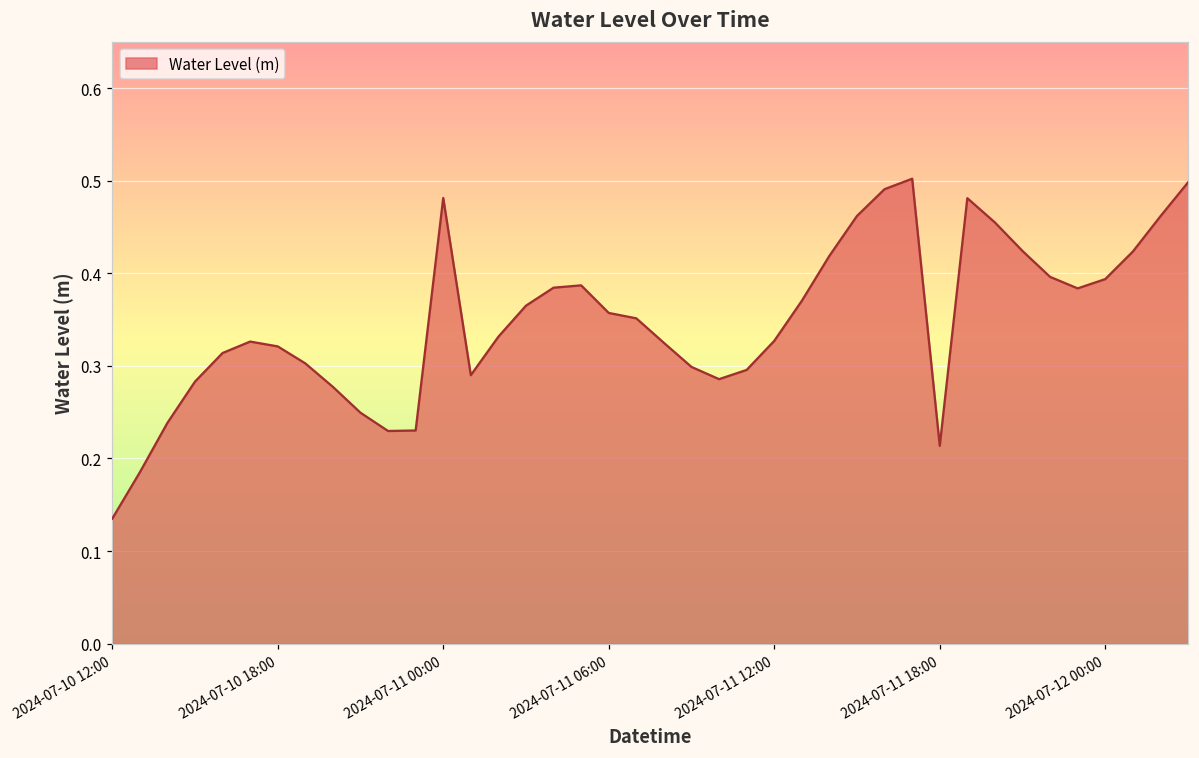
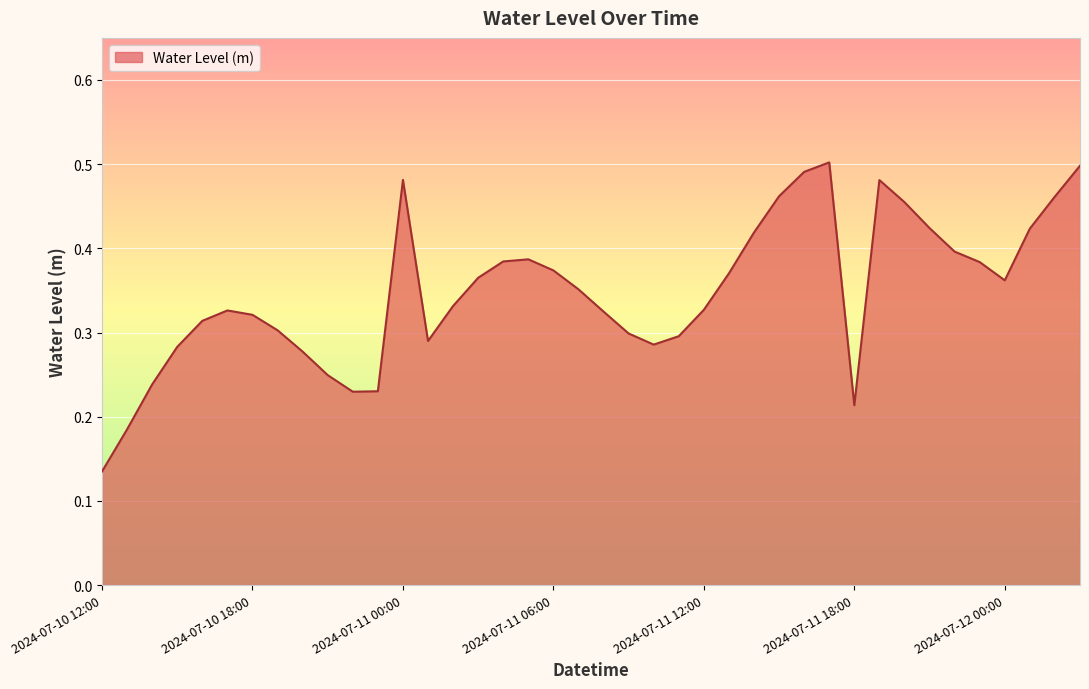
2024-07-11 06:00: 0.36 -> 0.37
2024-07-12 00:00: 0.39 -> 0.36
